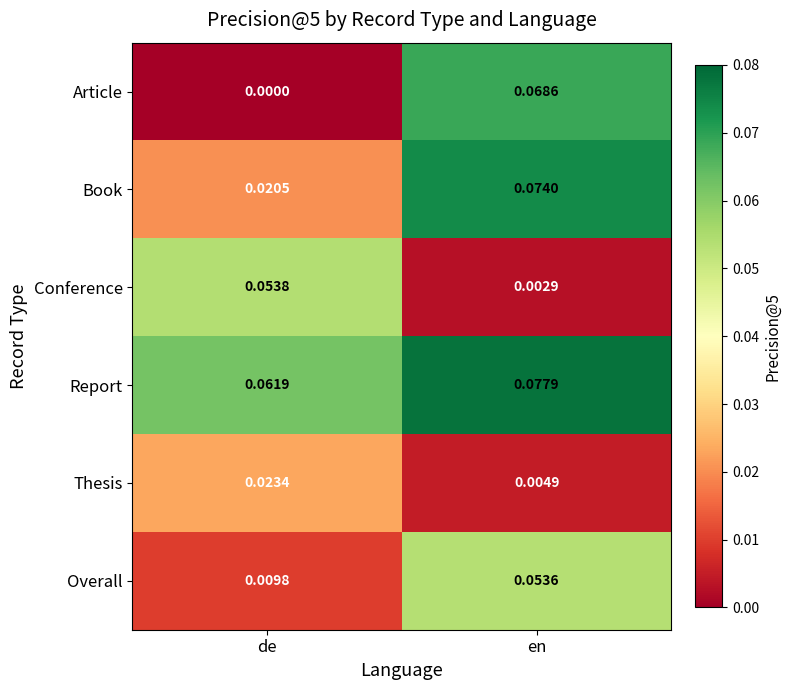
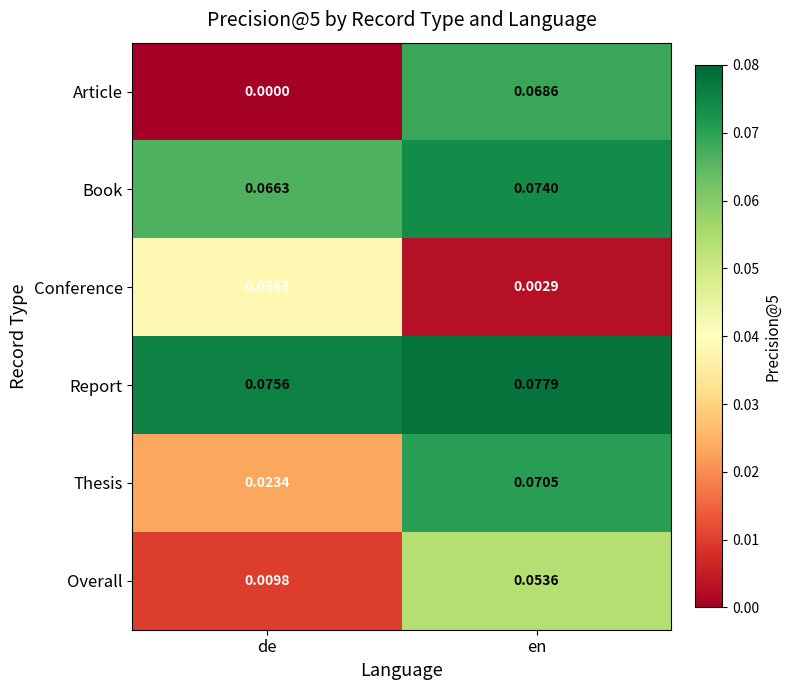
Book, de: 0.0205 -> 0.0663
Conference, de: 0.0538 -> 0.0383
Report, de: 0.0619 -> 0.0756
Thesis, en: 0.0049 -> 0.0705
